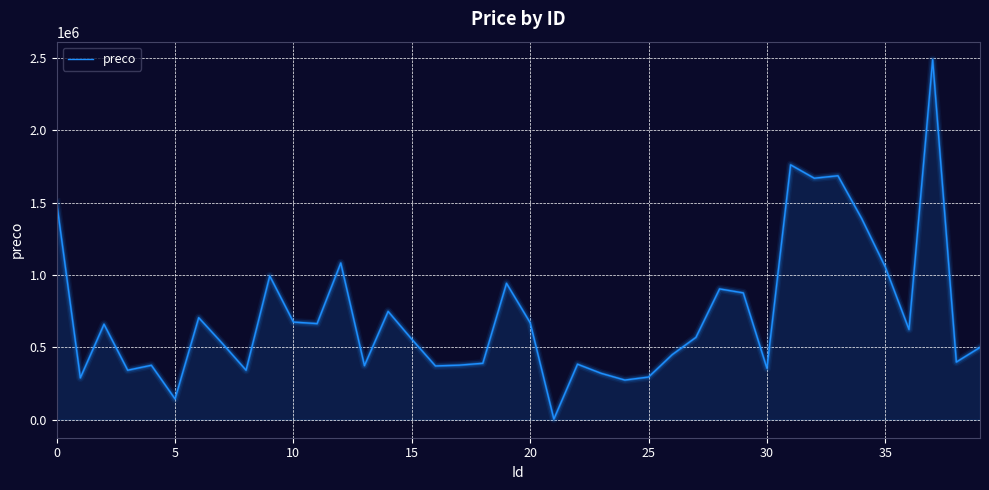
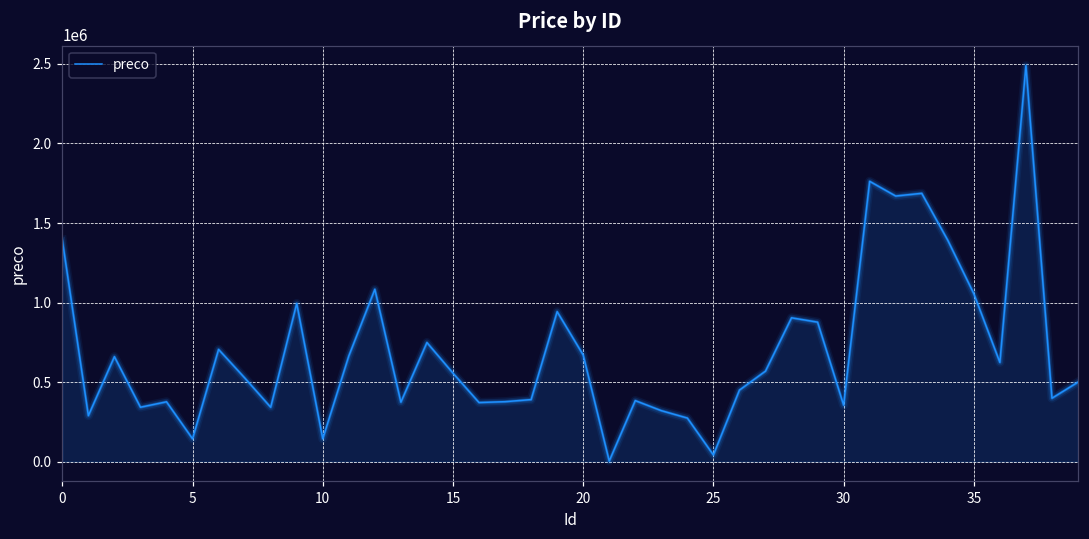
0: 1500000 -> 1390000
10: 680000 -> 140000
25: 300000 -> 40000
